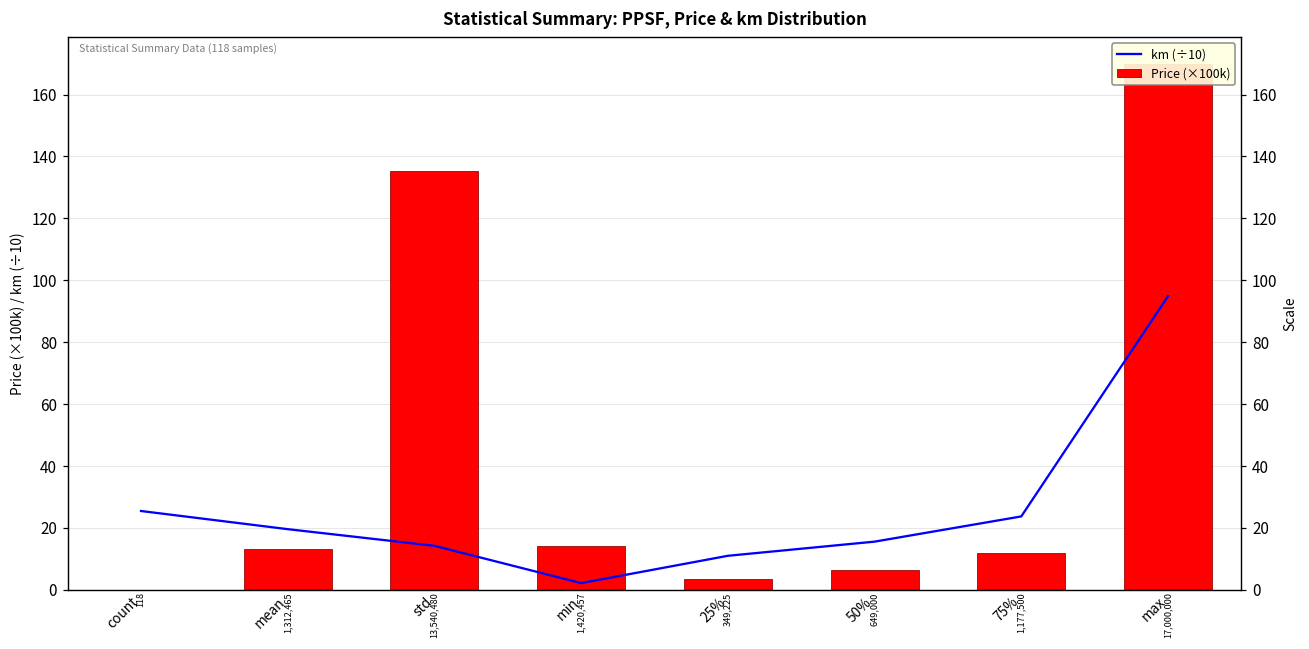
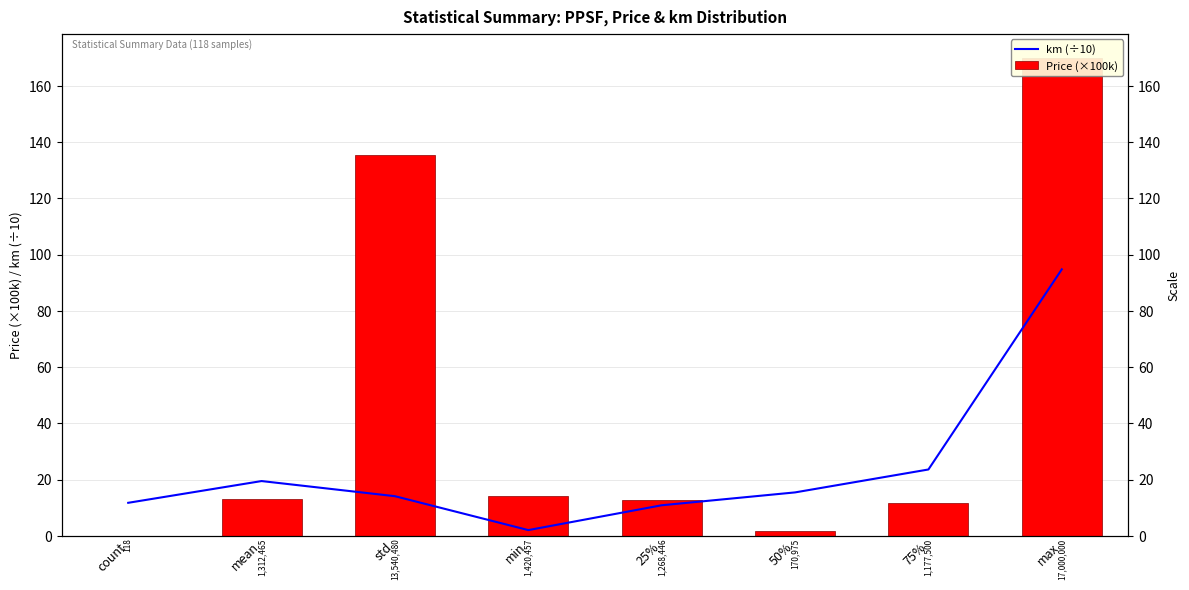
km (÷10), count: 25 -> 12
Price (×100k), 25%: 349,225 -> 1,268,446
Price (×100k), 50%: 649,000 -> 170,975
